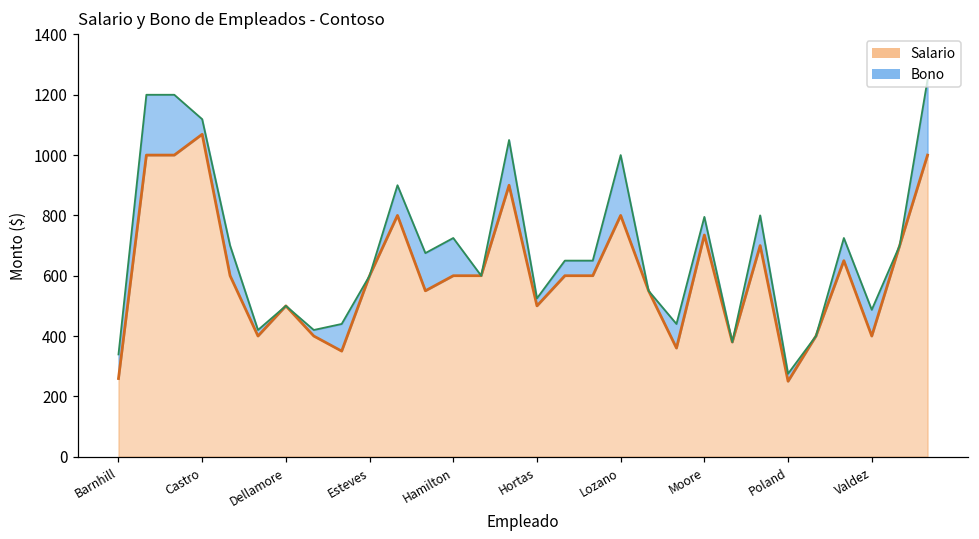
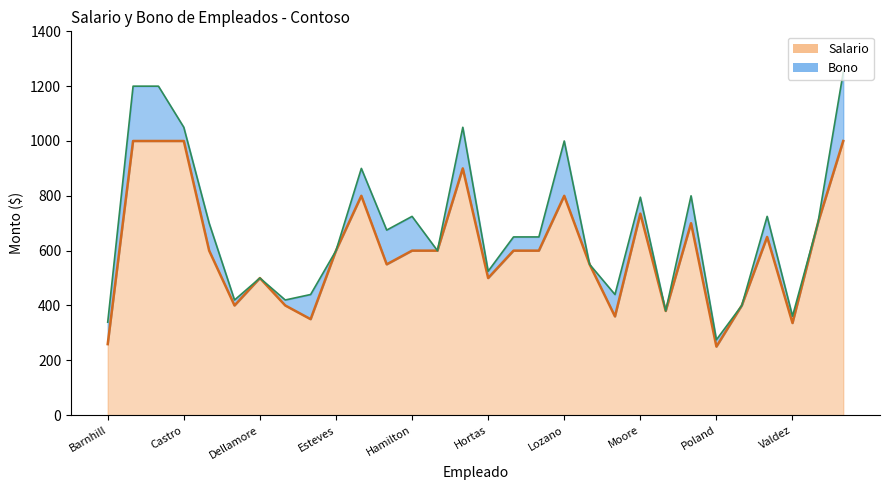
Salario, Castro: 1070 -> 1000
Salario, Valdez: 400 -> 340
Bono, Valdez: 90 -> 30
